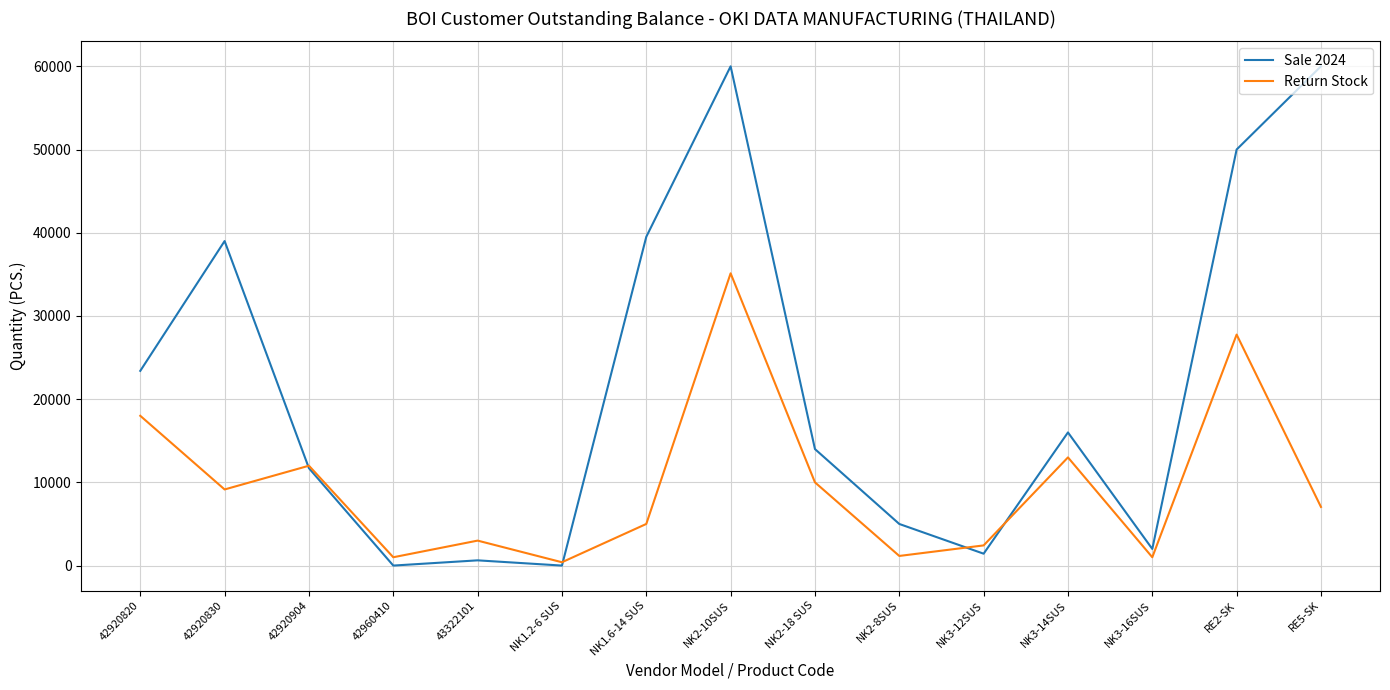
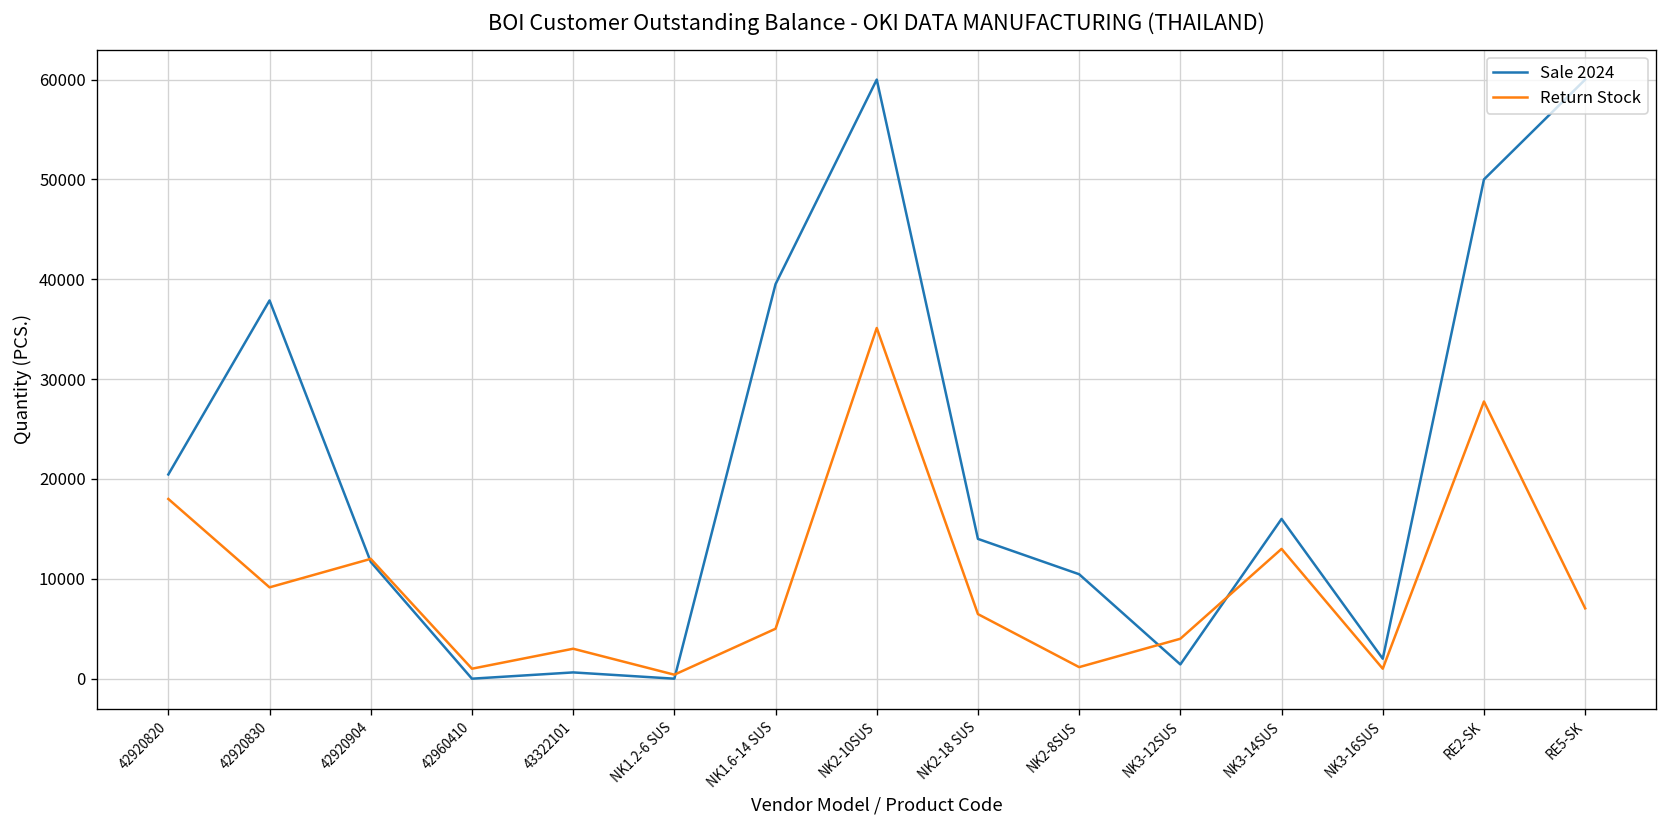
Sale 2024, 42920820: 23000 -> 20000
Sale 2024, 42920830: 39000 -> 38000
Return Stock, NK2-18 SUS: 10000 -> 6000
Sale 2024, NK2-8SUS: 5000 -> 10000
Return Stock, NK3-12SUS: 2000 -> 4000
